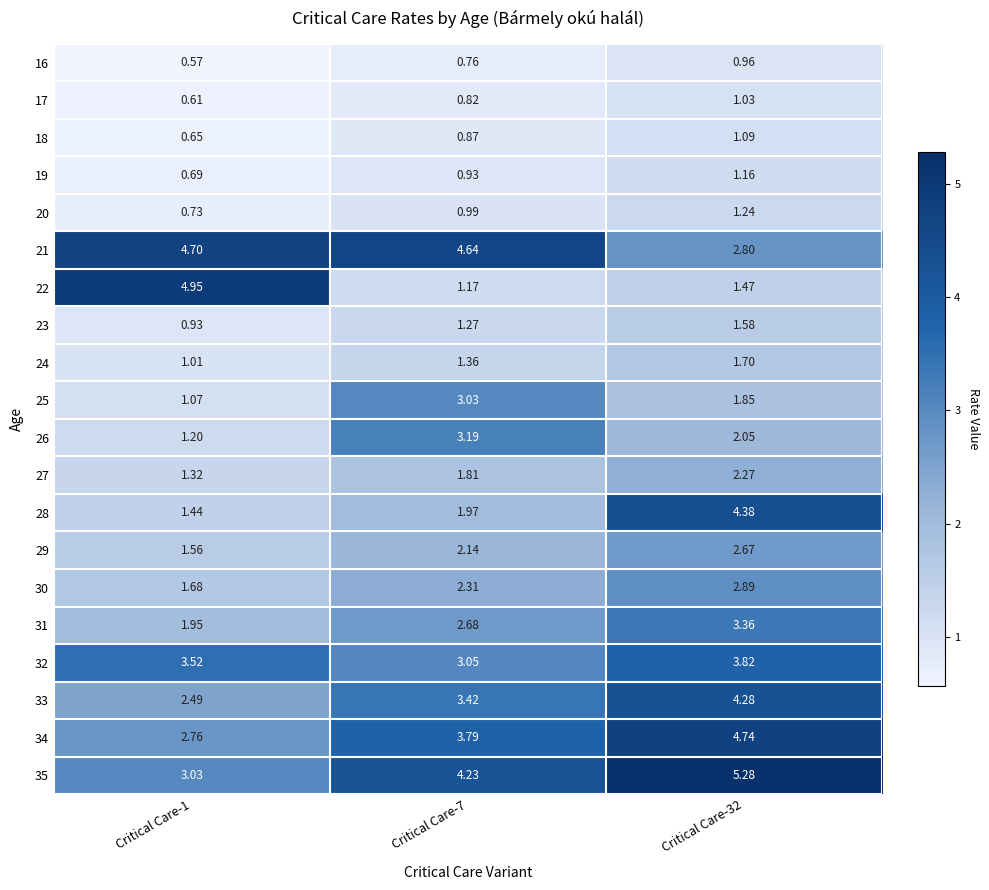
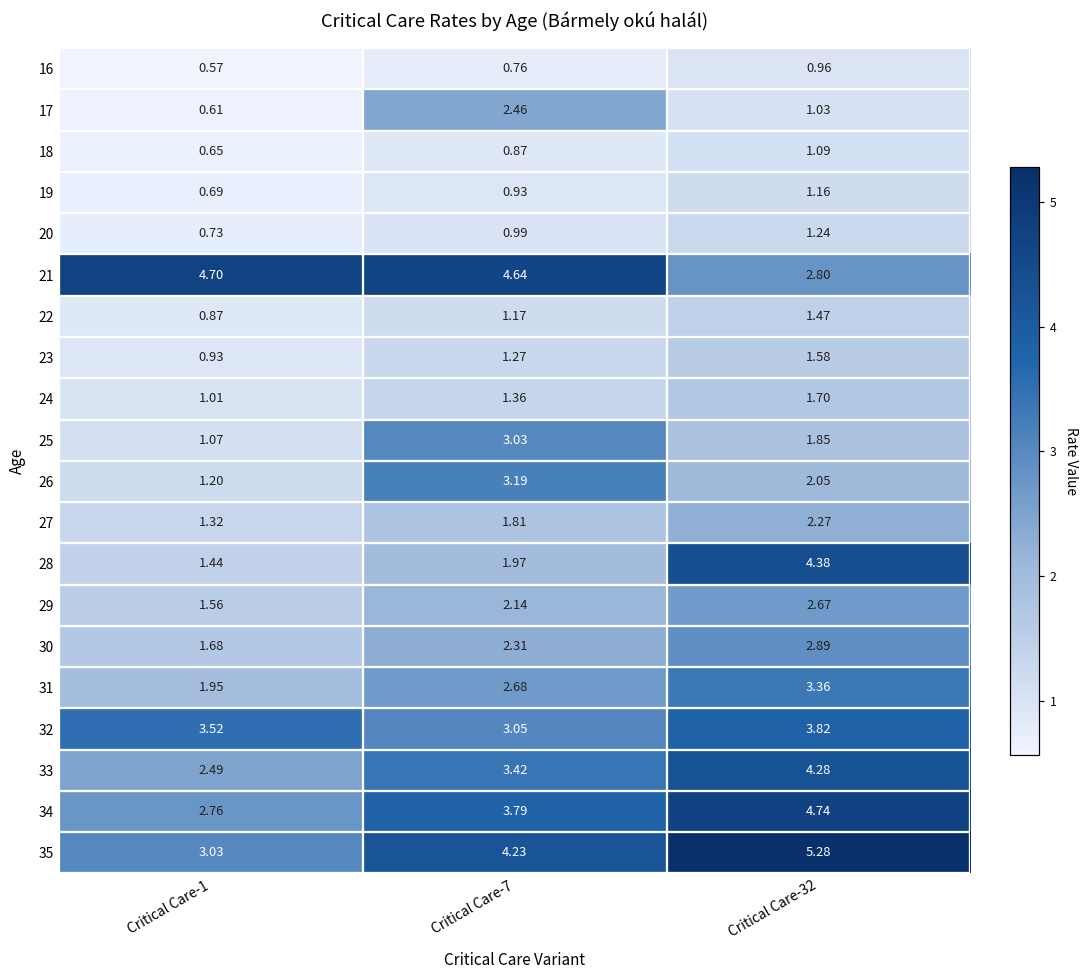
17, Critical Care-7: 0.82 -> 2.46
22, Critical Care-1: 4.95 -> 0.87
